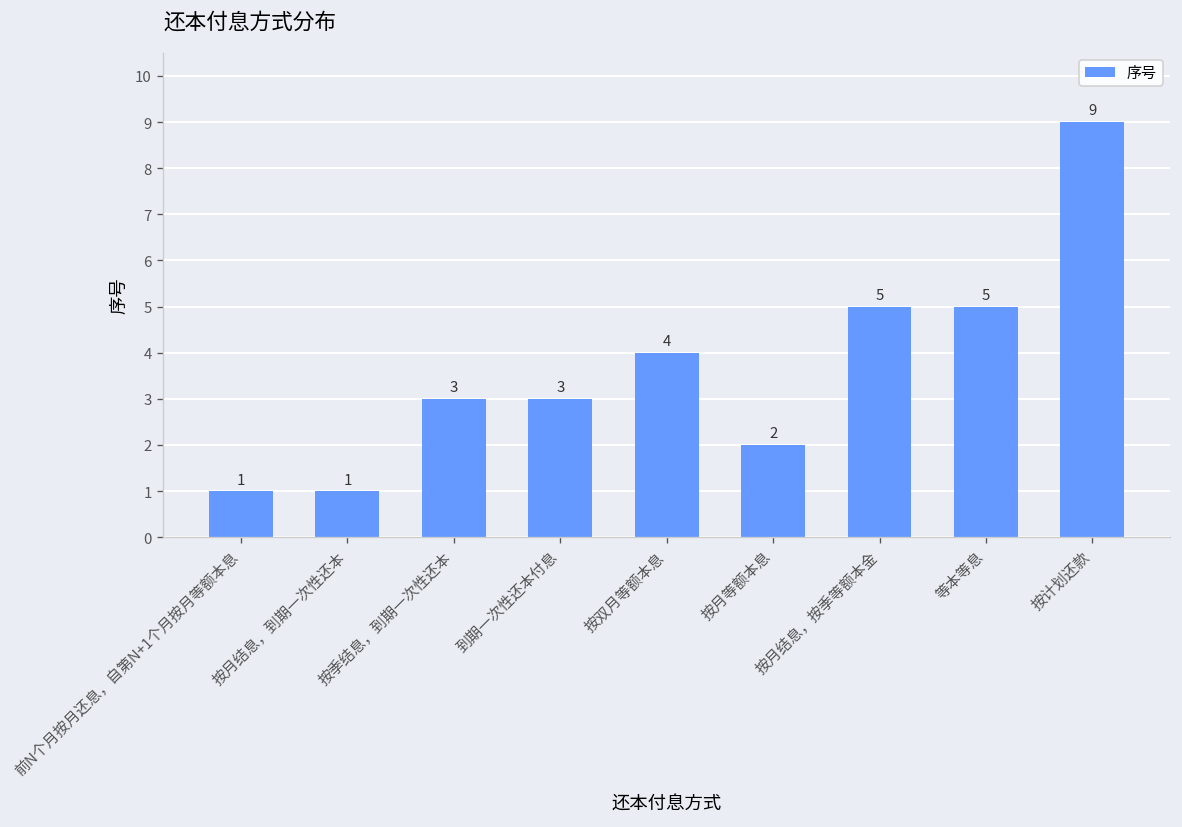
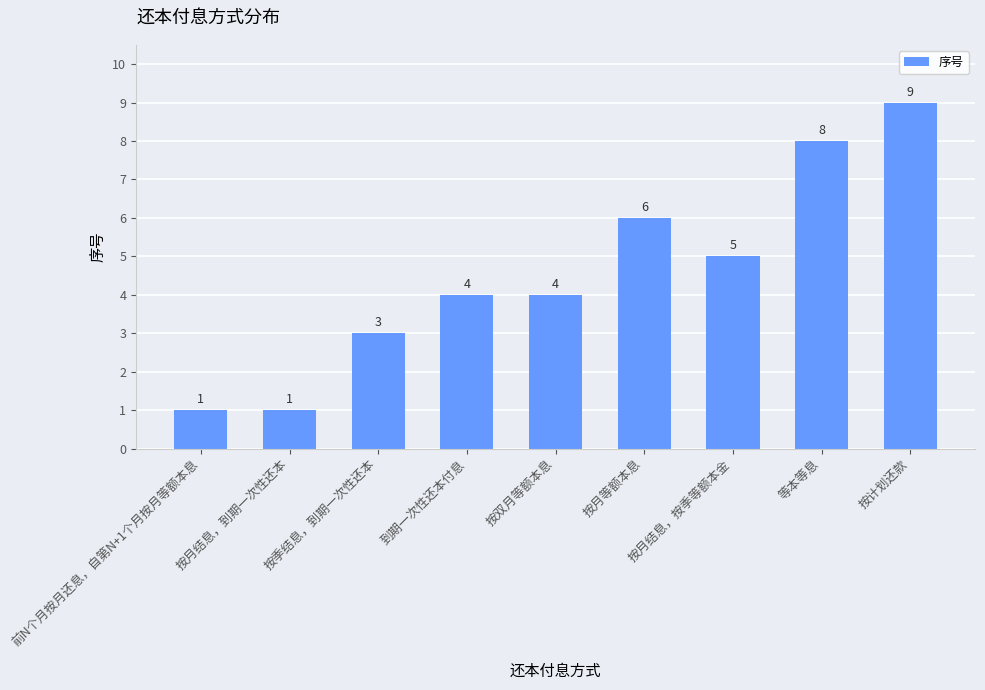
到期一次性还本付息: 3 -> 4
按月等额本息: 2 -> 6
等本等息: 5 -> 8
